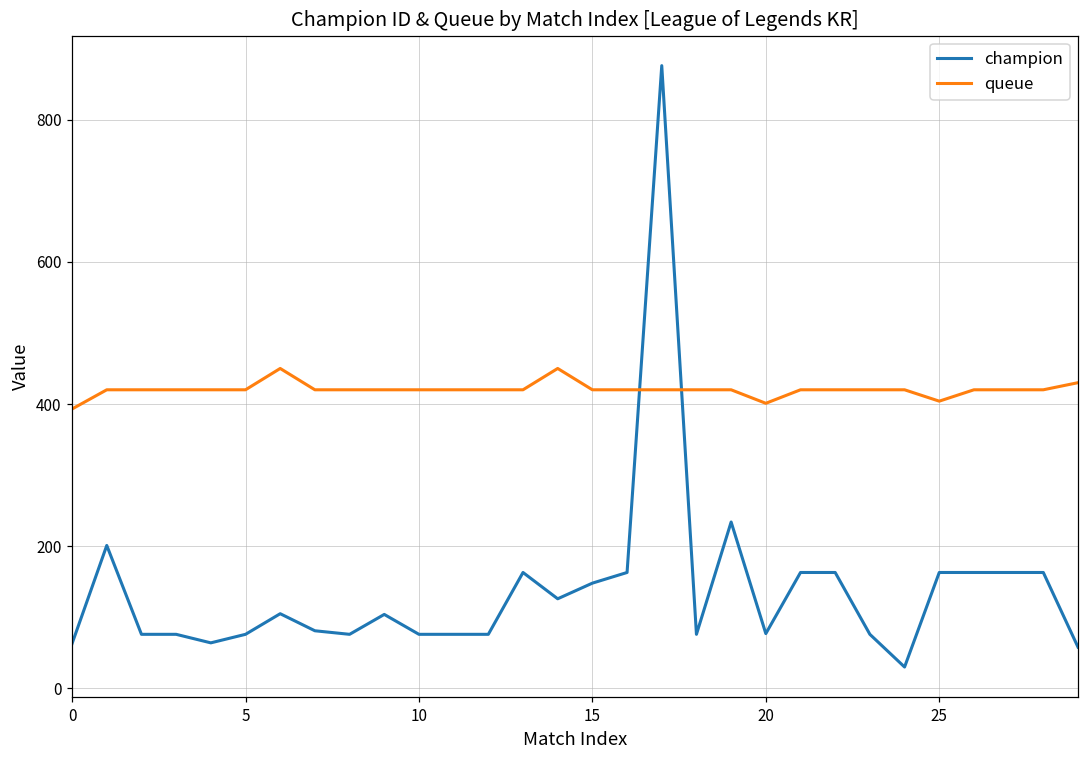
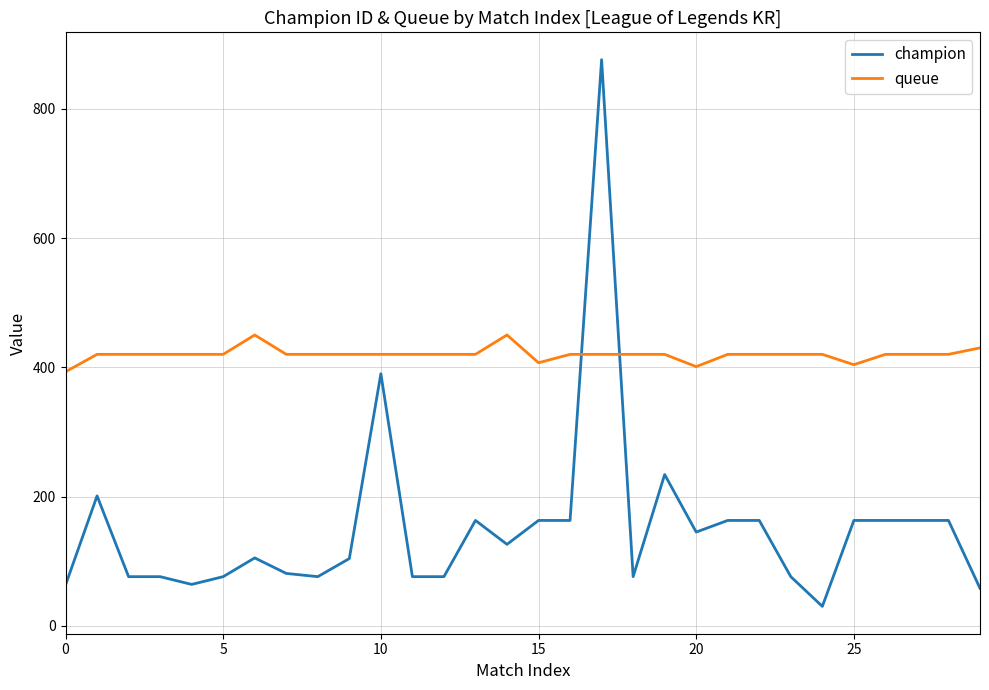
champion, 10: 80 -> 390
champion, 15: 150 -> 160
queue, 15: 420 -> 410
champion, 20: 80 -> 150
